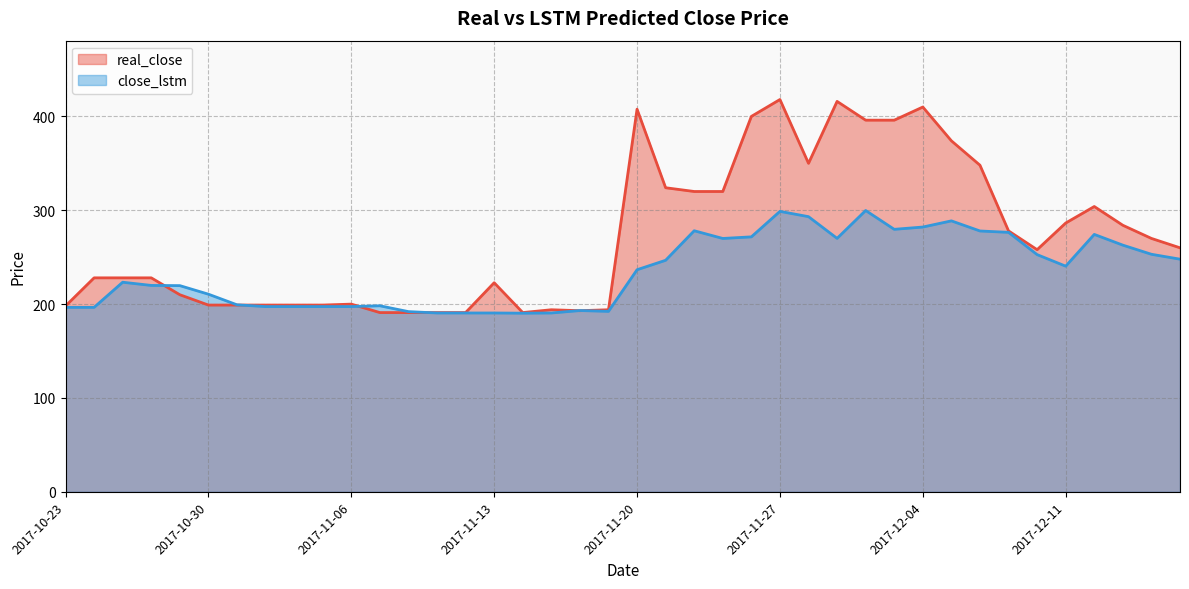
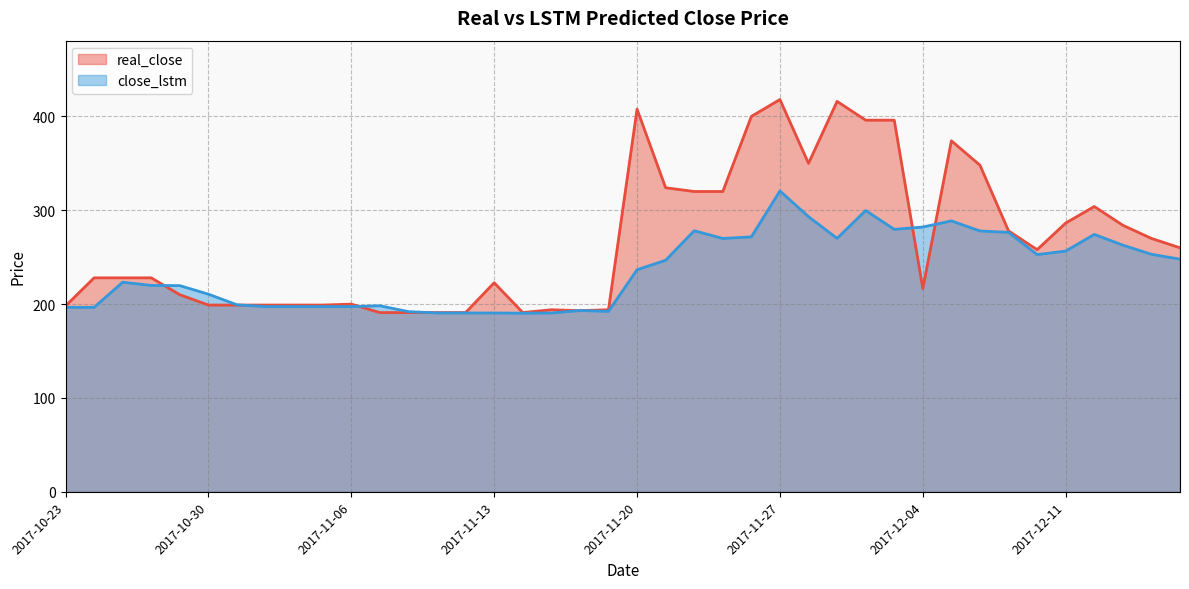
close_lstm, 2017-11-27: 300 -> 320
real_close, 2017-12-04: 410 -> 220
close_lstm, 2017-12-11: 240 -> 260
